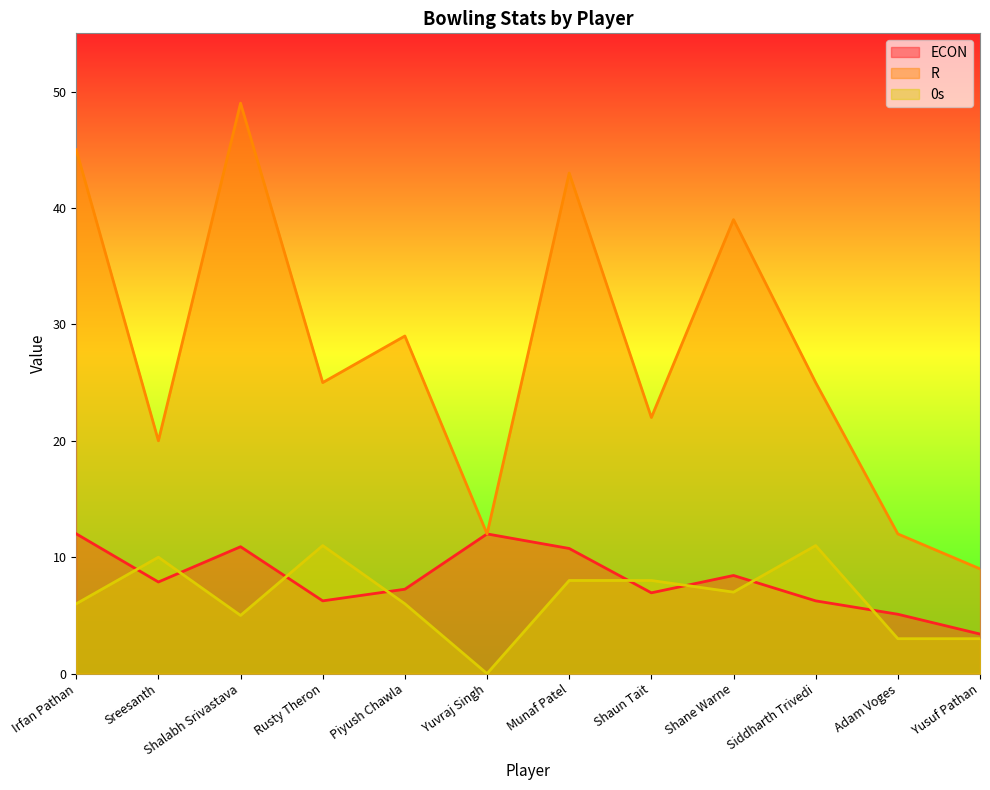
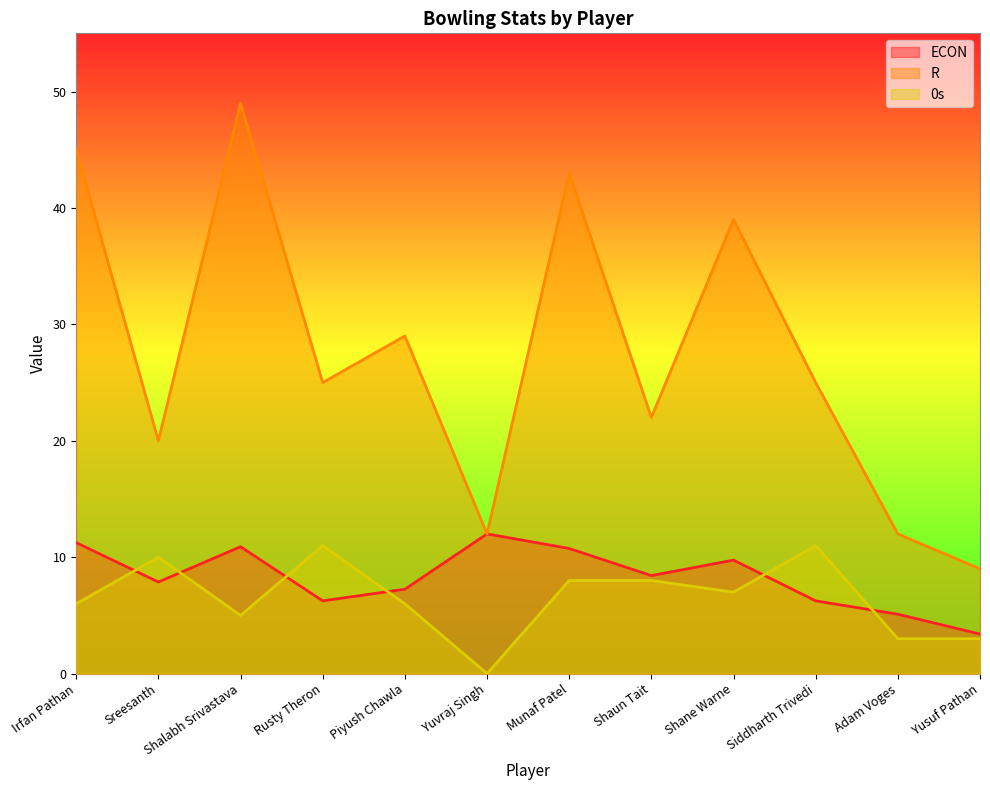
ECON, Irfan Pathan: 12.0 -> 11.3
ECON, Shaun Tait: 6.9 -> 8.4
ECON, Shane Warne: 8.4 -> 9.8
